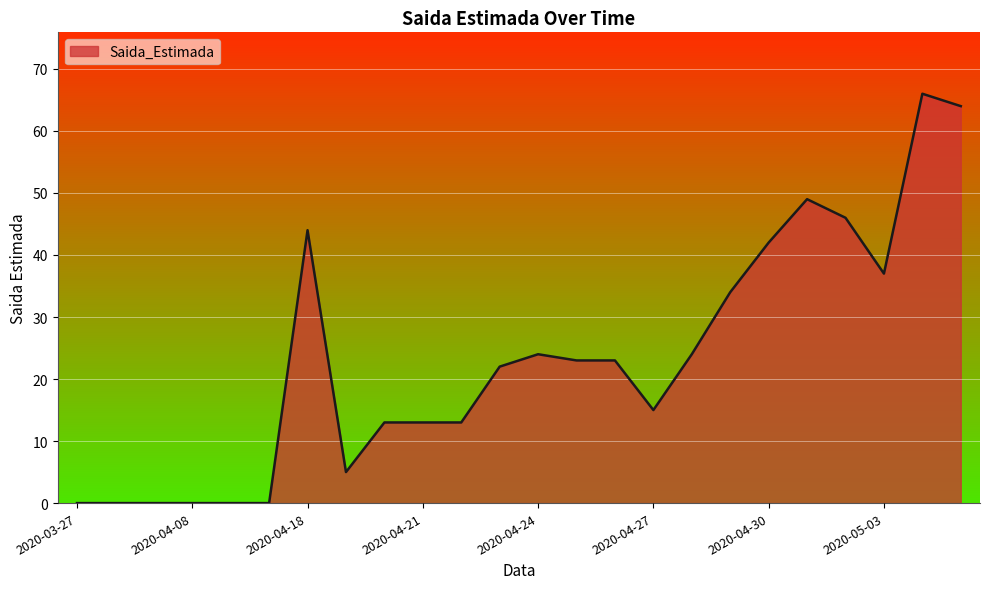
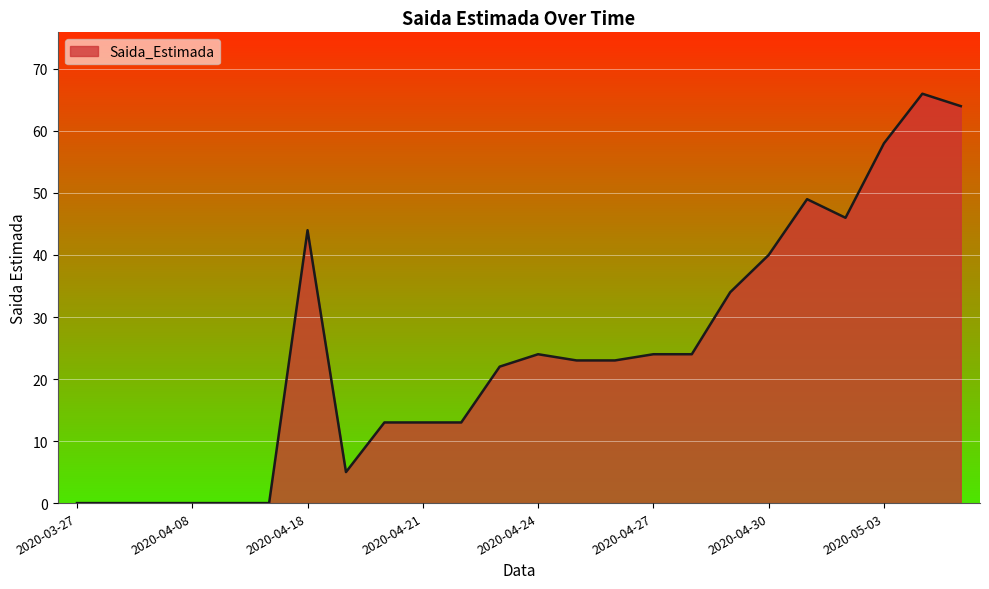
2020-04-27: 15 -> 24
2020-04-30: 42 -> 40
2020-05-03: 37 -> 58
